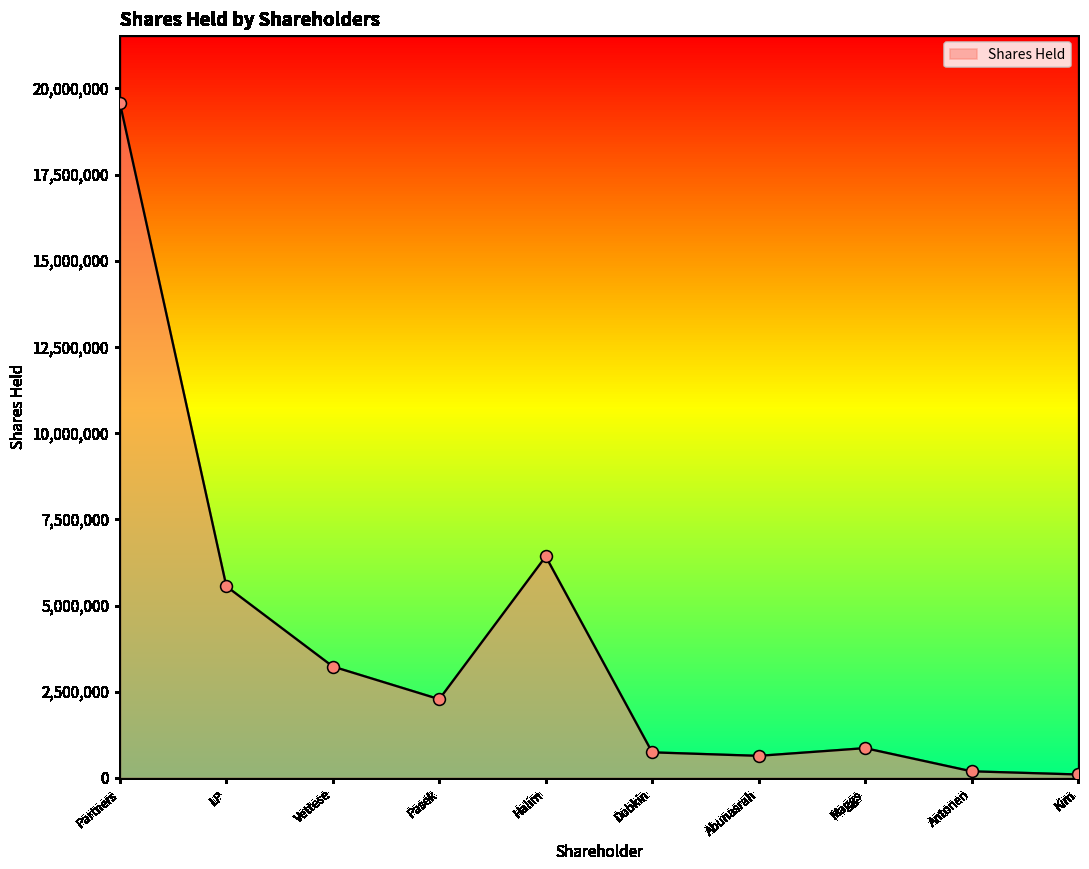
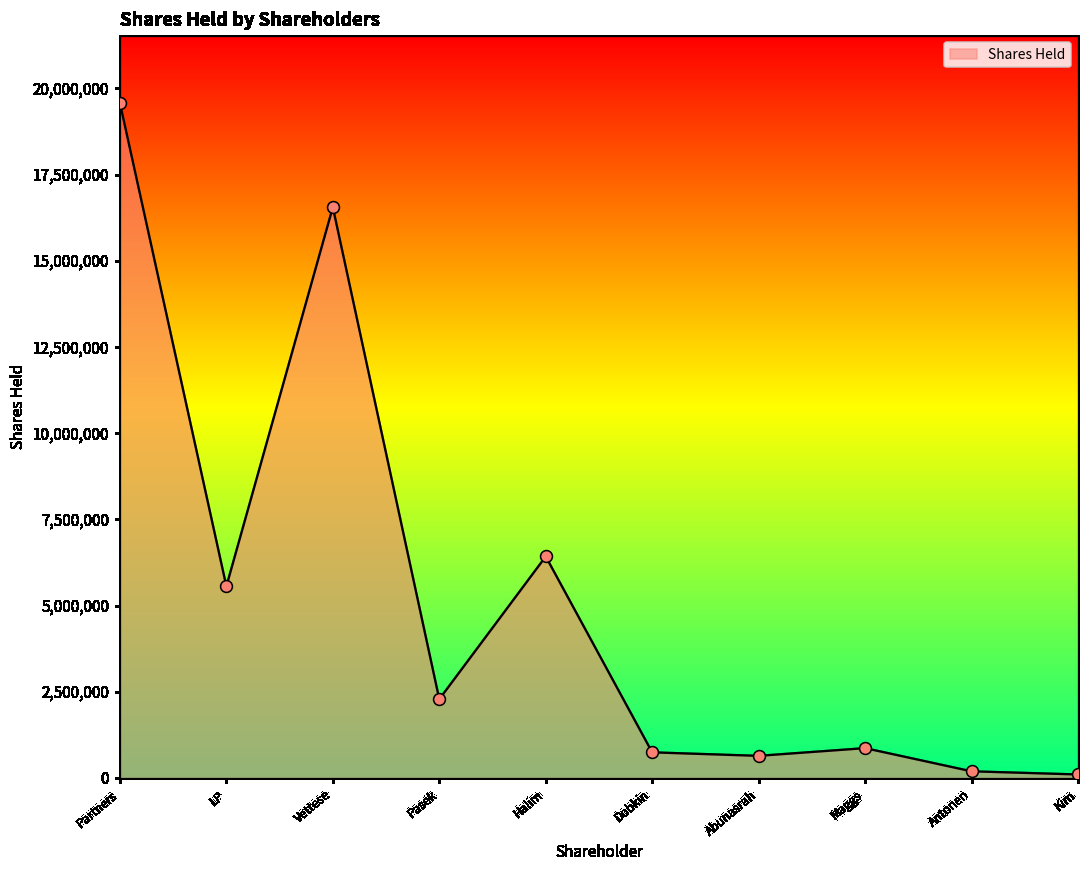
Vettese: 3,200,000 -> 16,600,000
